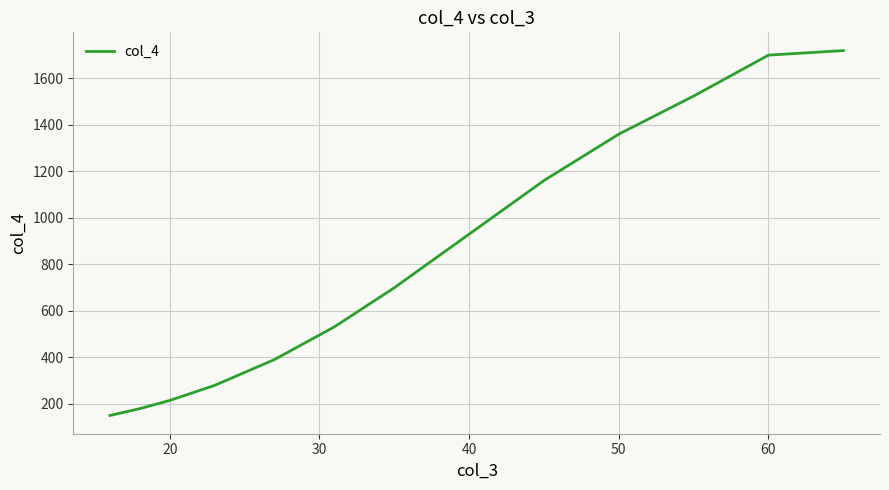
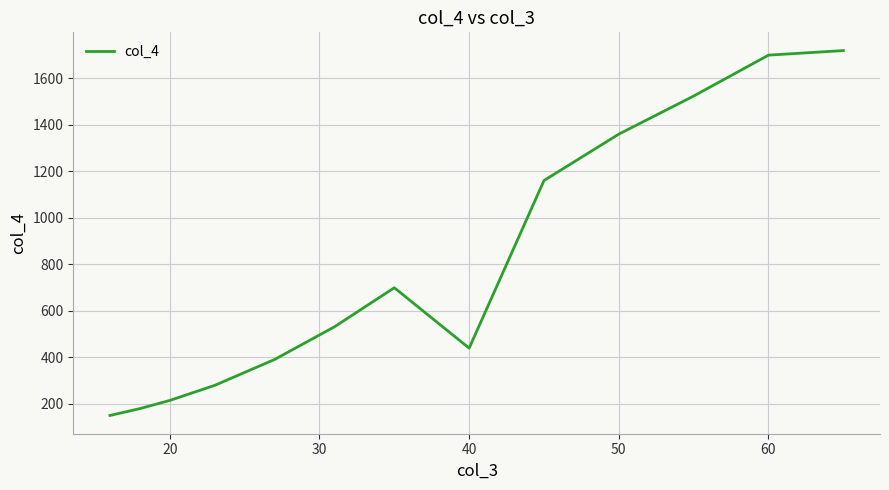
40: 930 -> 440
